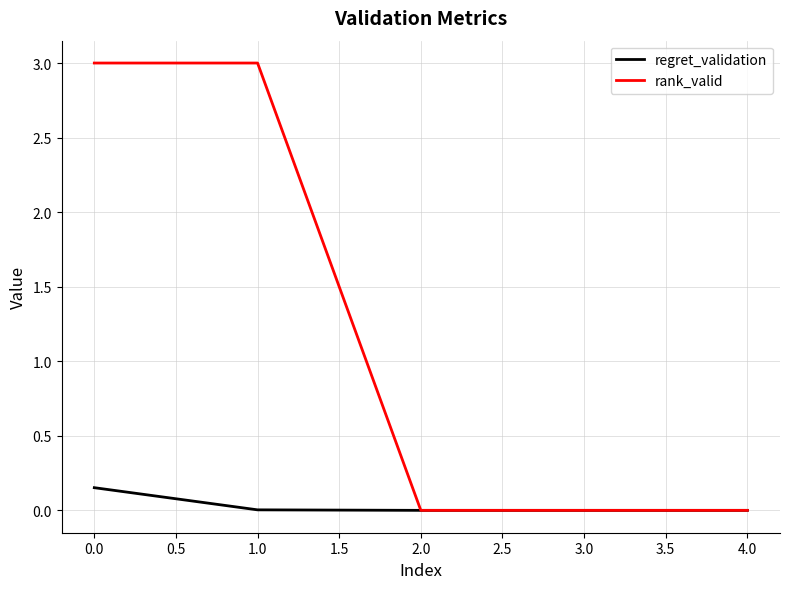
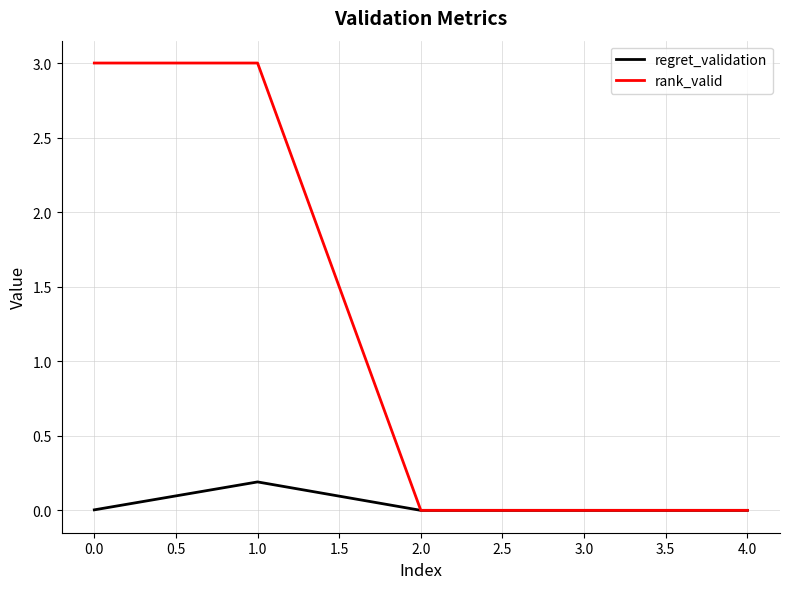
regret_validation, 0.0: 0.15 -> 0.00
regret_validation, 1.0: 0.00 -> 0.19
